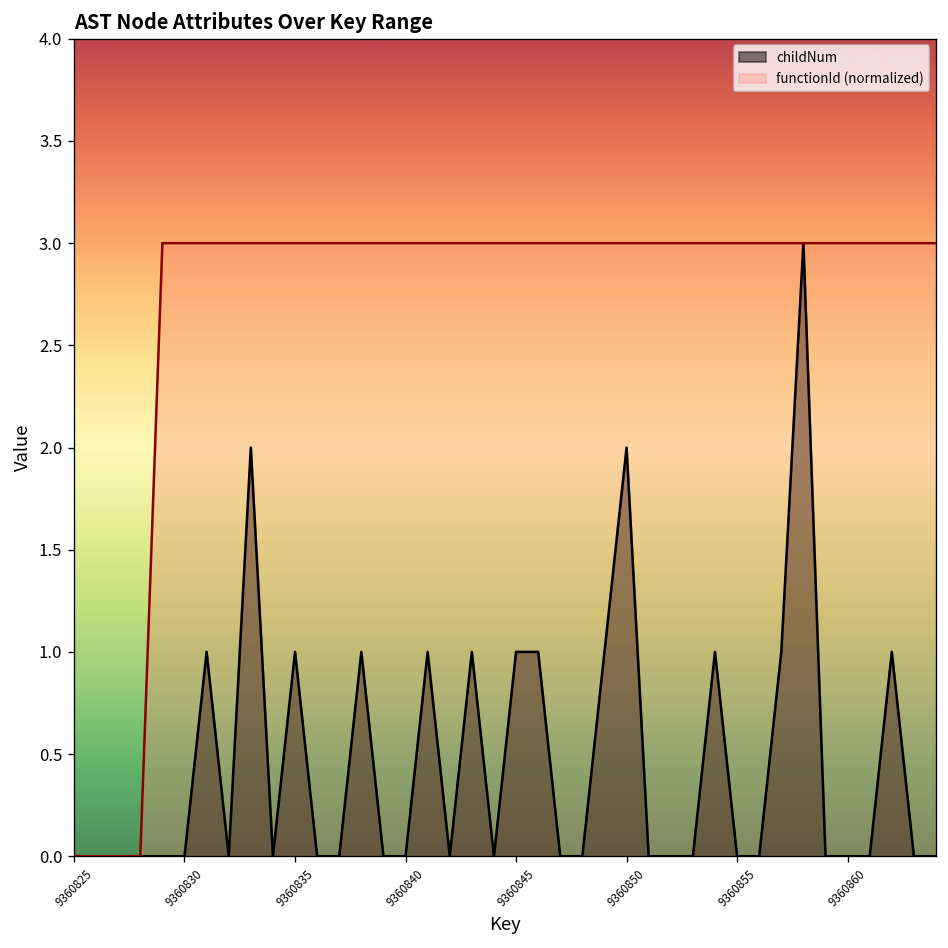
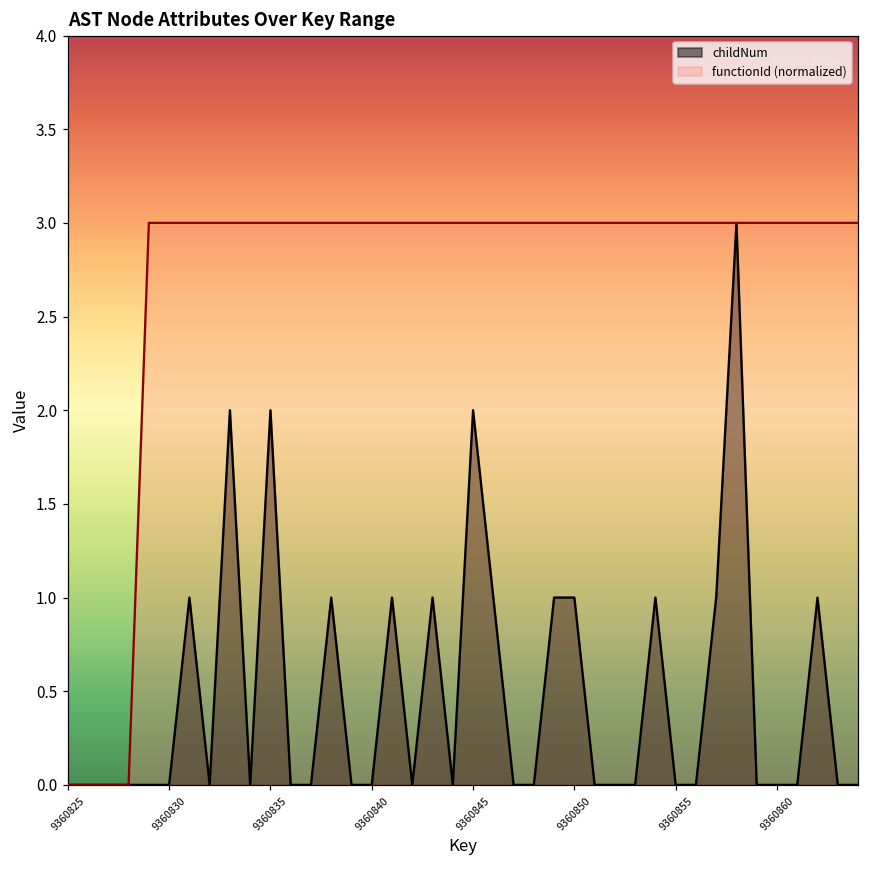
childNum, 9360835: 1 -> 2
childNum, 9360845: 1 -> 2
childNum, 9360850: 2 -> 1
